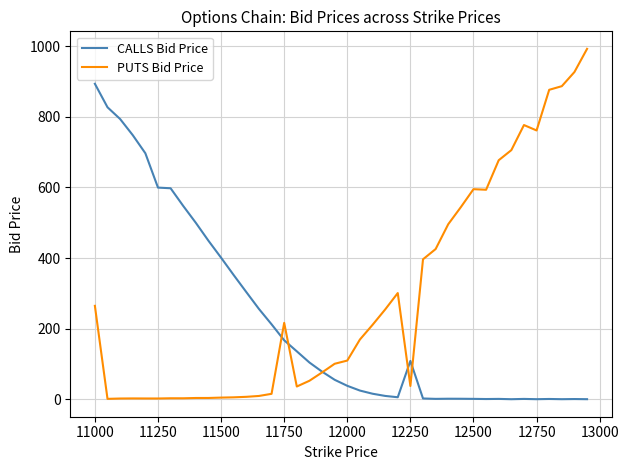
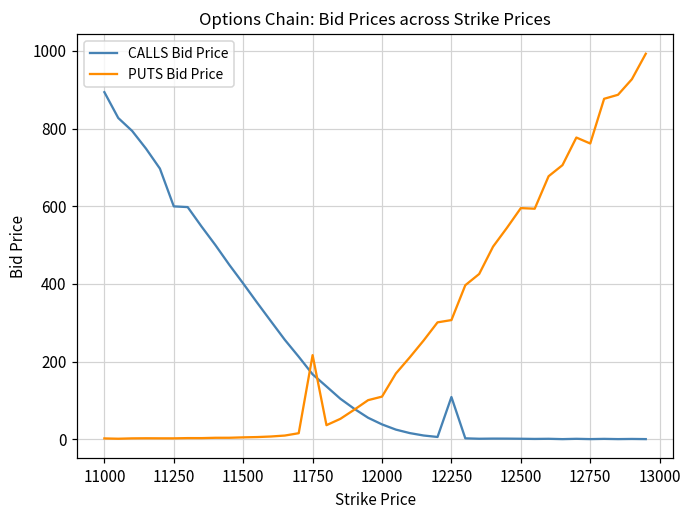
PUTS Bid Price, 11000: 260 -> 0
PUTS Bid Price, 12250: 40 -> 310
